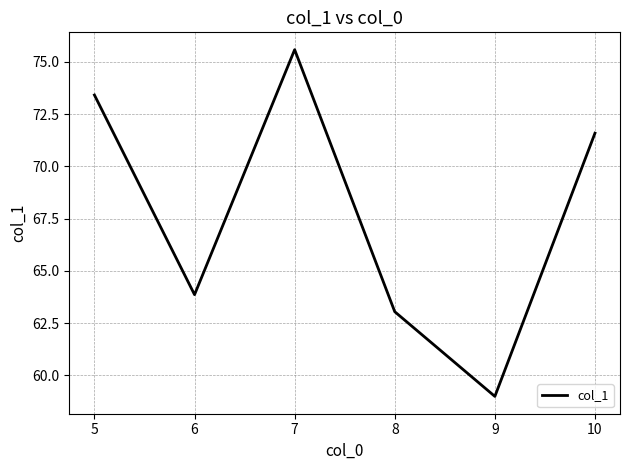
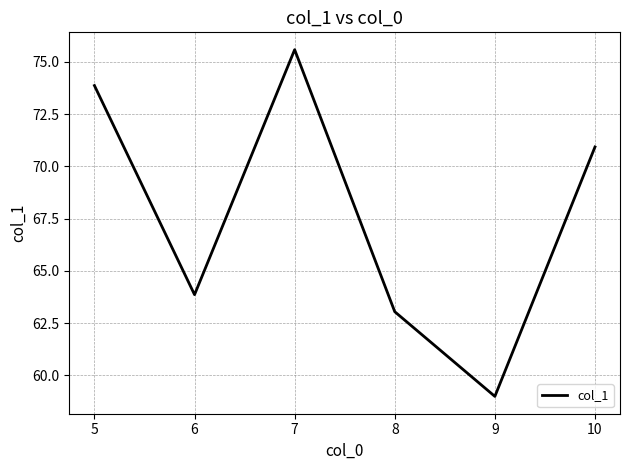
5: 73.4 -> 73.9
10: 71.6 -> 70.9
